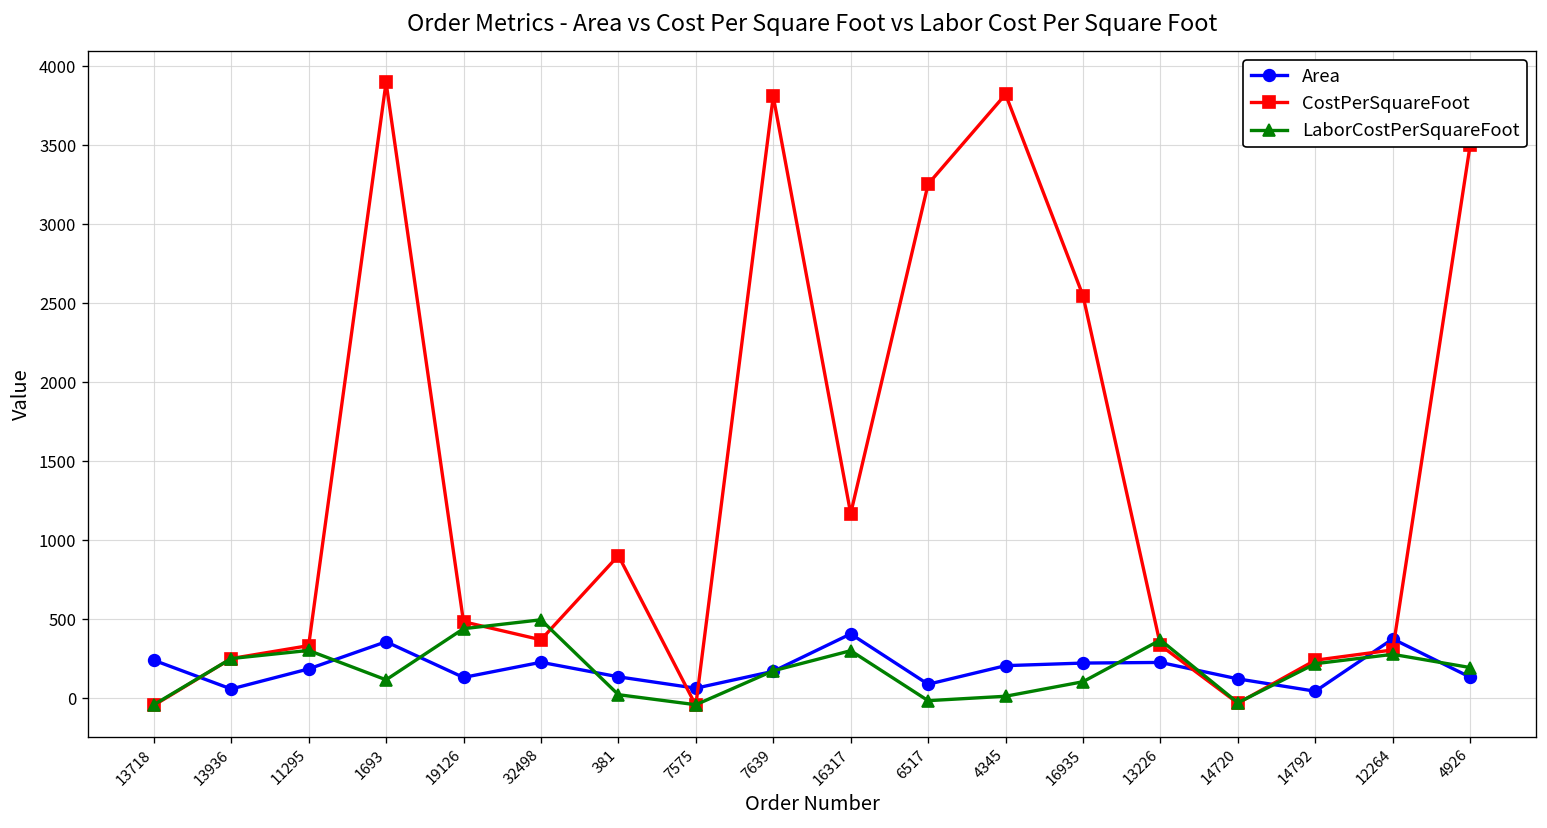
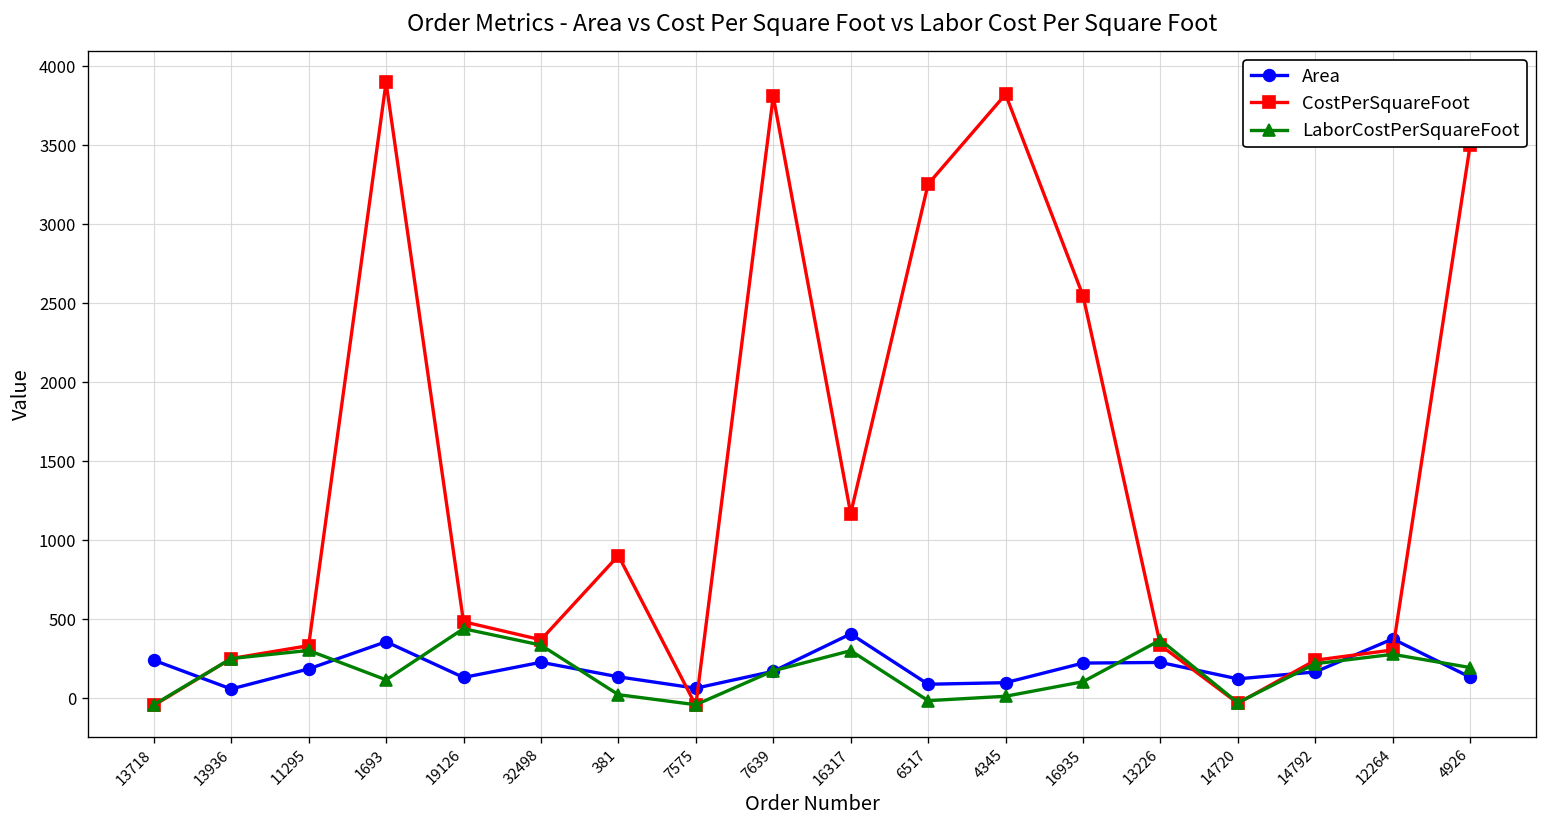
LaborCostPerSquareFoot, 32498: 500 -> 340
Area, 4345: 210 -> 100
Area, 14792: 40 -> 170
